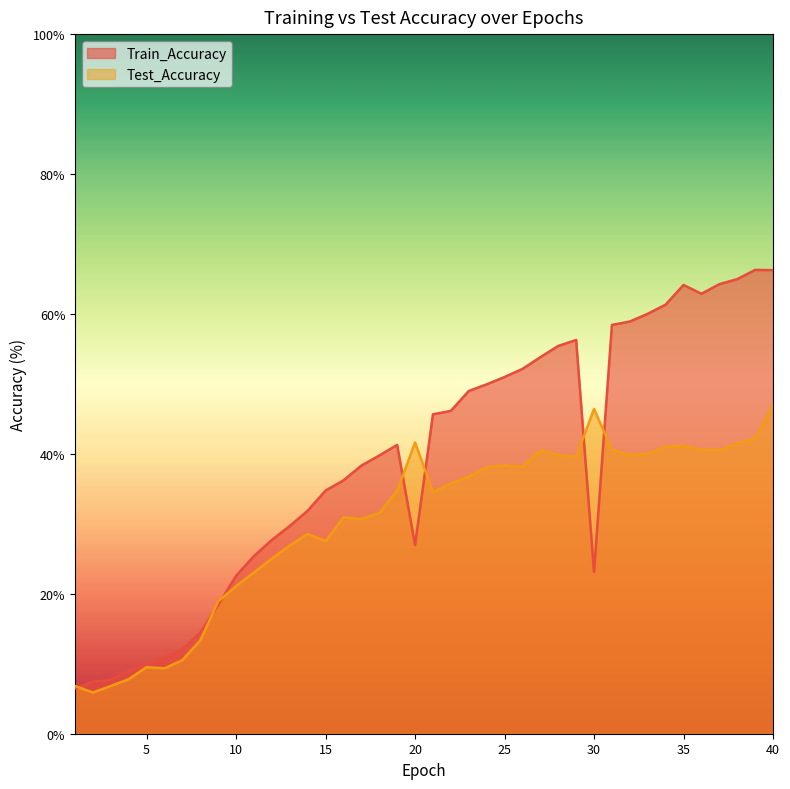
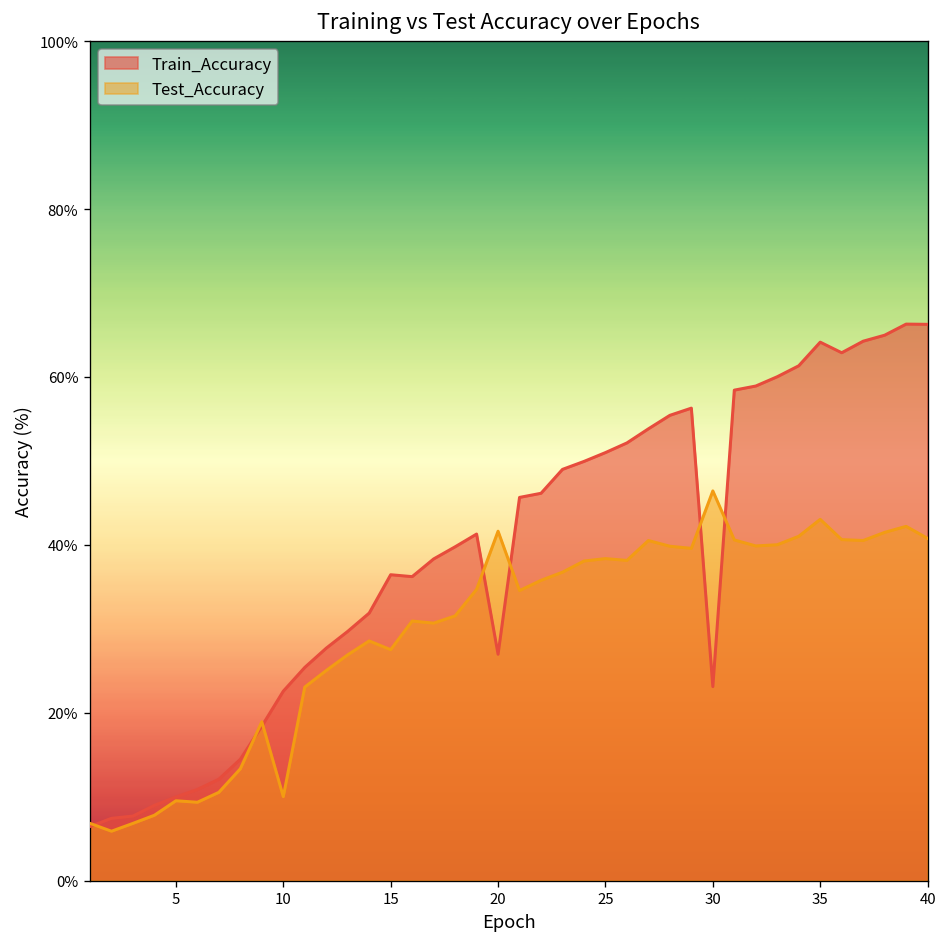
Test_Accuracy, 10: 21% -> 10%
Train_Accuracy, 15: 35% -> 36%
Test_Accuracy, 35: 41% -> 43%
Test_Accuracy, 40: 47% -> 41%
